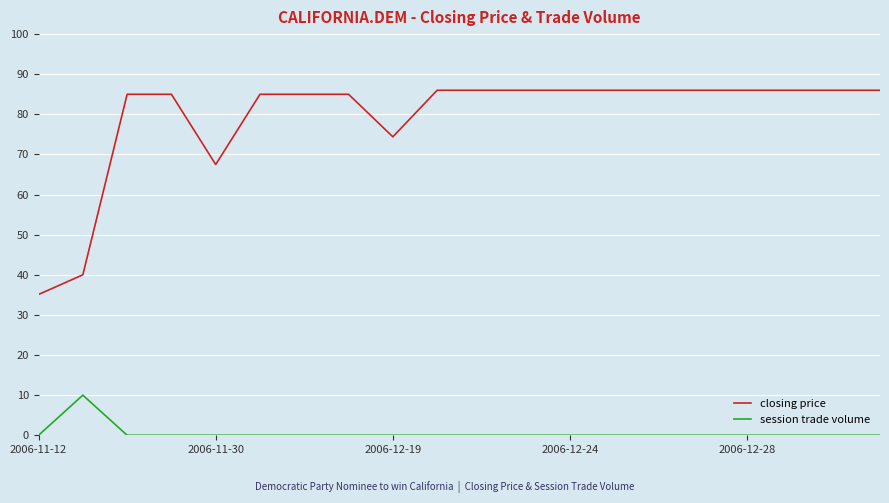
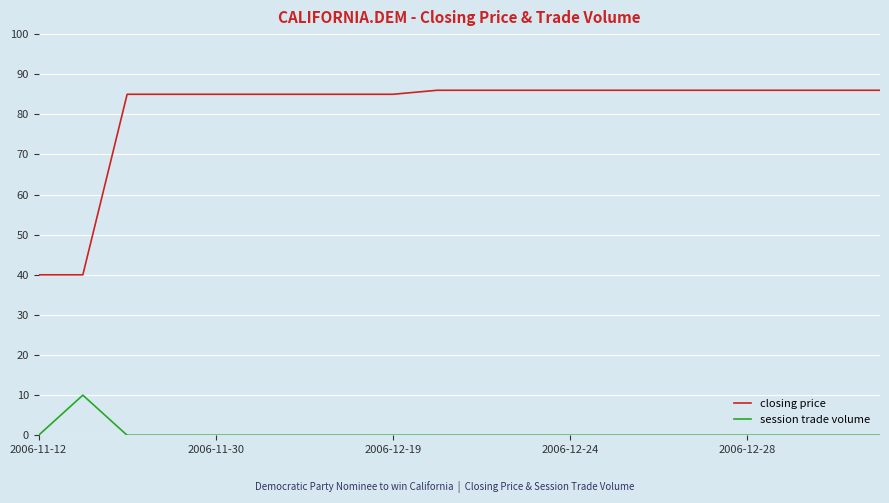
closing price, 2006-11-12: 35 -> 40
closing price, 2006-11-30: 68 -> 85
closing price, 2006-12-19: 74 -> 85
